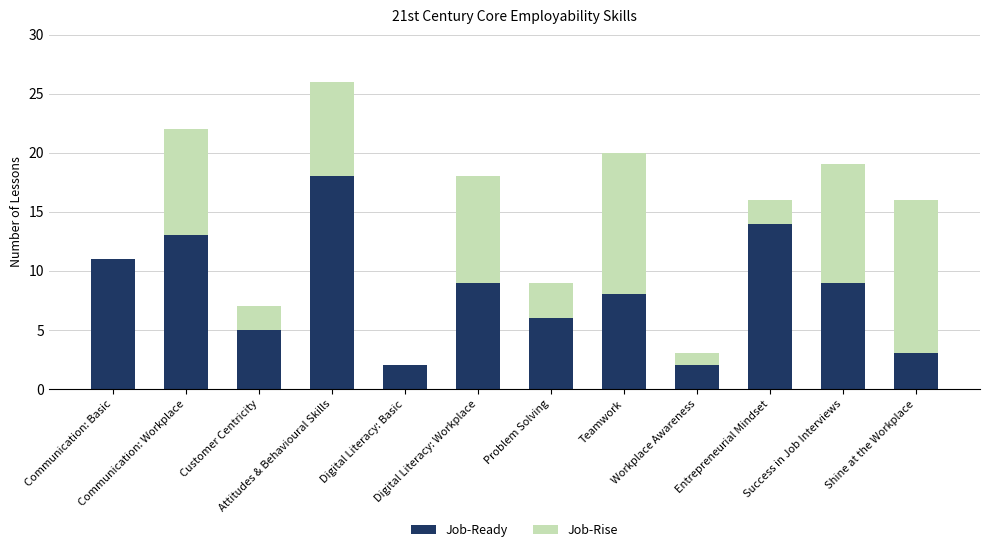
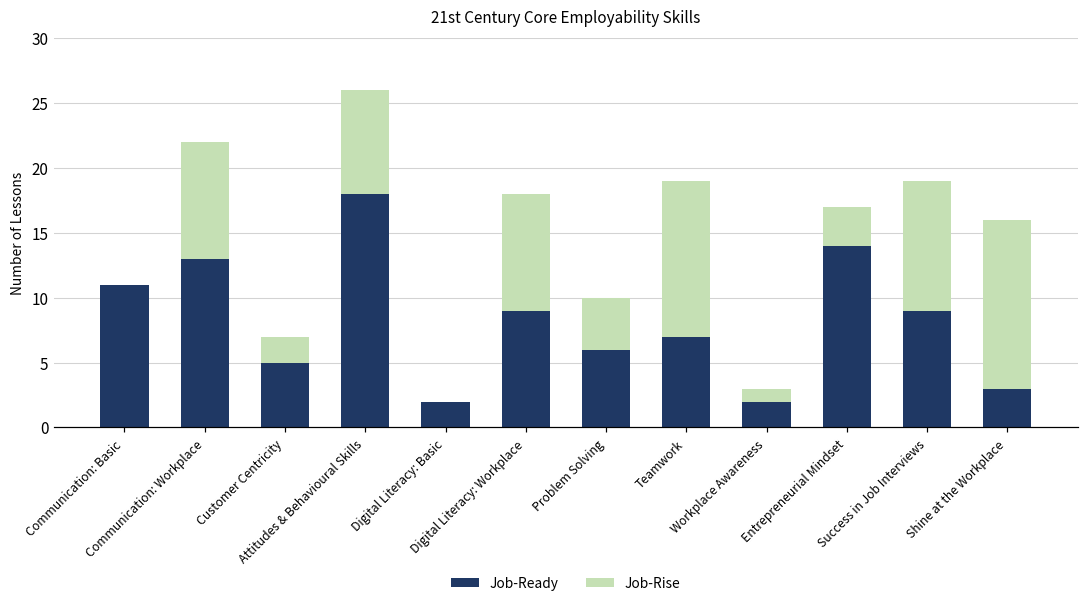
Job-Rise, Problem Solving: 3 -> 4
Job-Ready, Teamwork: 8 -> 7
Job-Rise, Entrepreneurial Mindset: 2 -> 3
